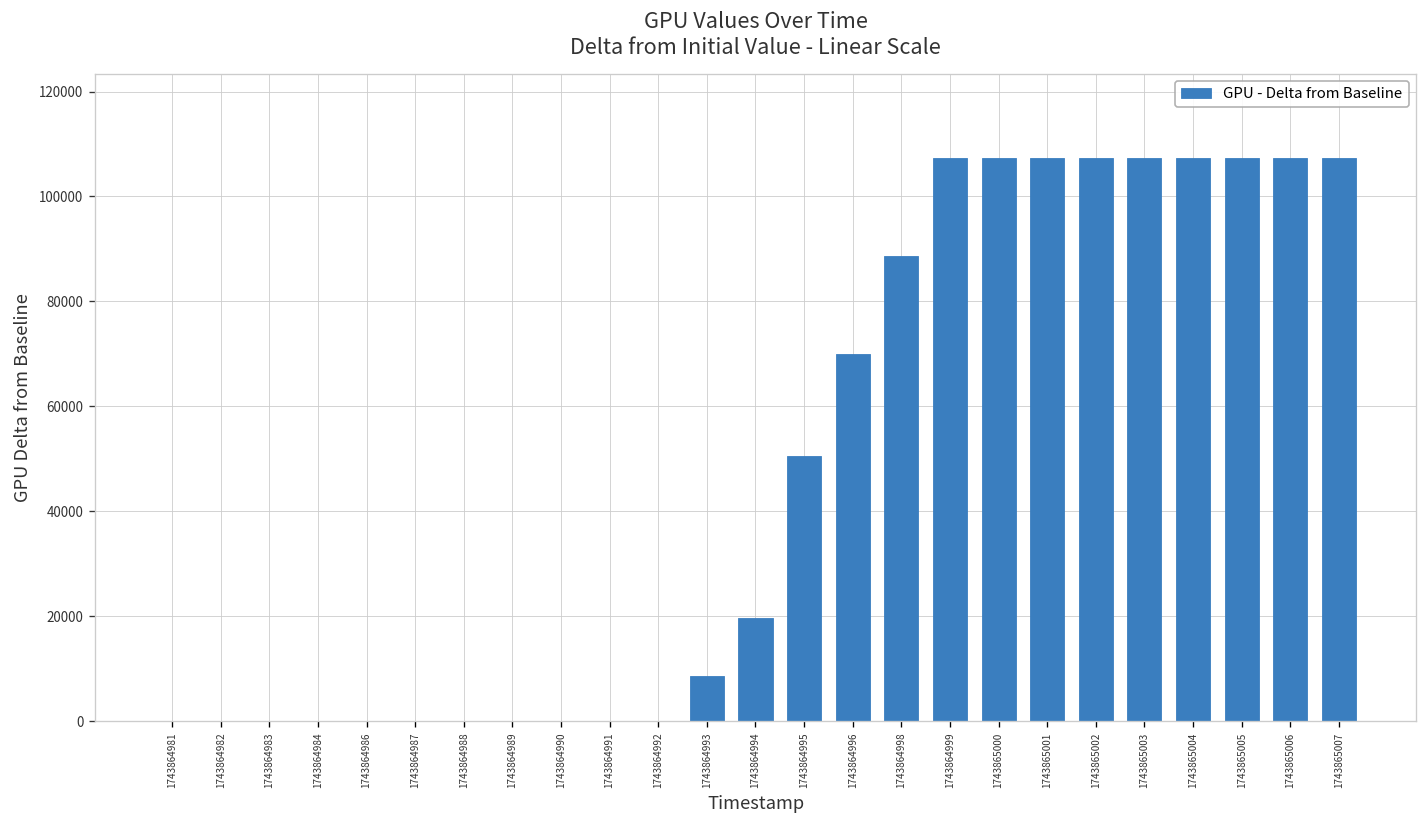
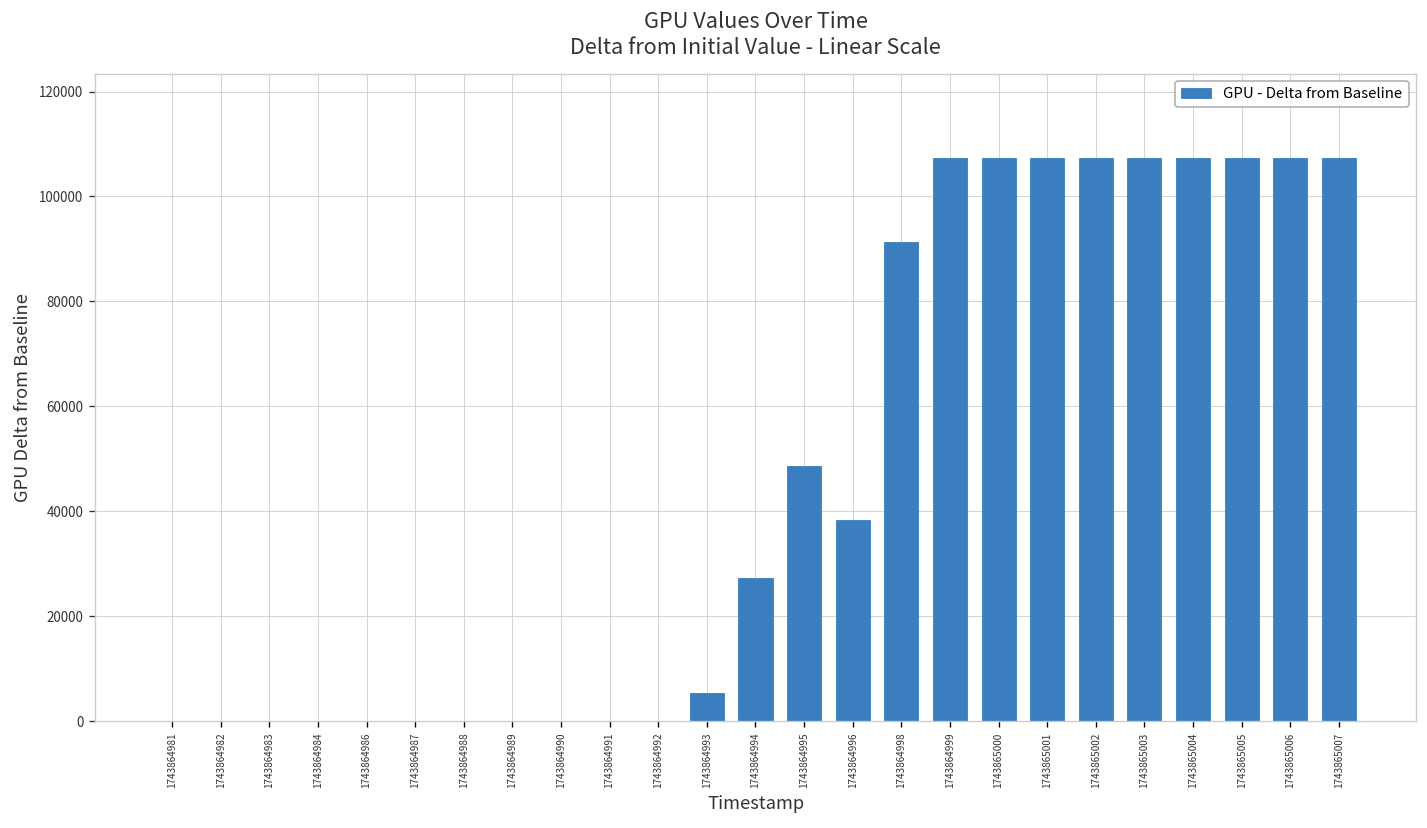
1743864993: 9000 -> 5000
1743864994: 20000 -> 27000
1743864995: 51000 -> 49000
1743864996: 70000 -> 38000
1743864998: 89000 -> 91000
